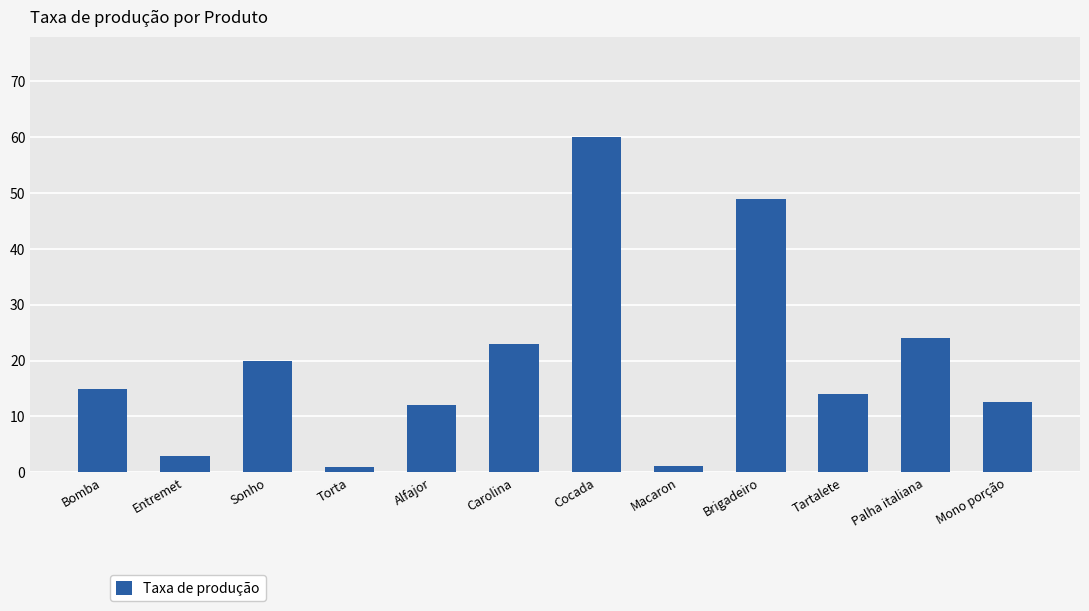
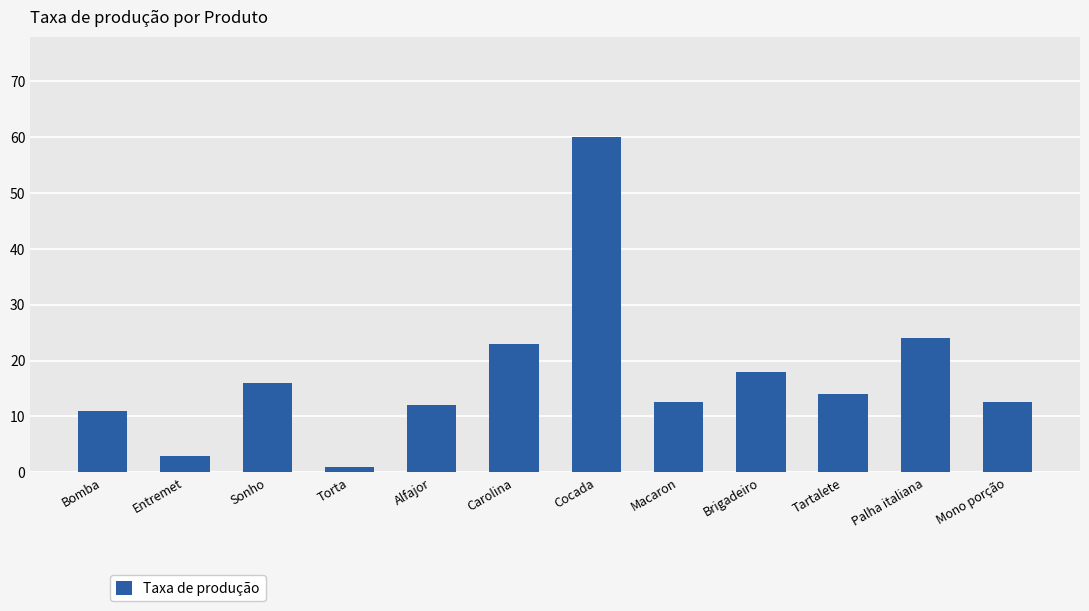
Bomba: 15 -> 11
Sonho: 20 -> 16
Macaron: 1 -> 13
Brigadeiro: 49 -> 18
